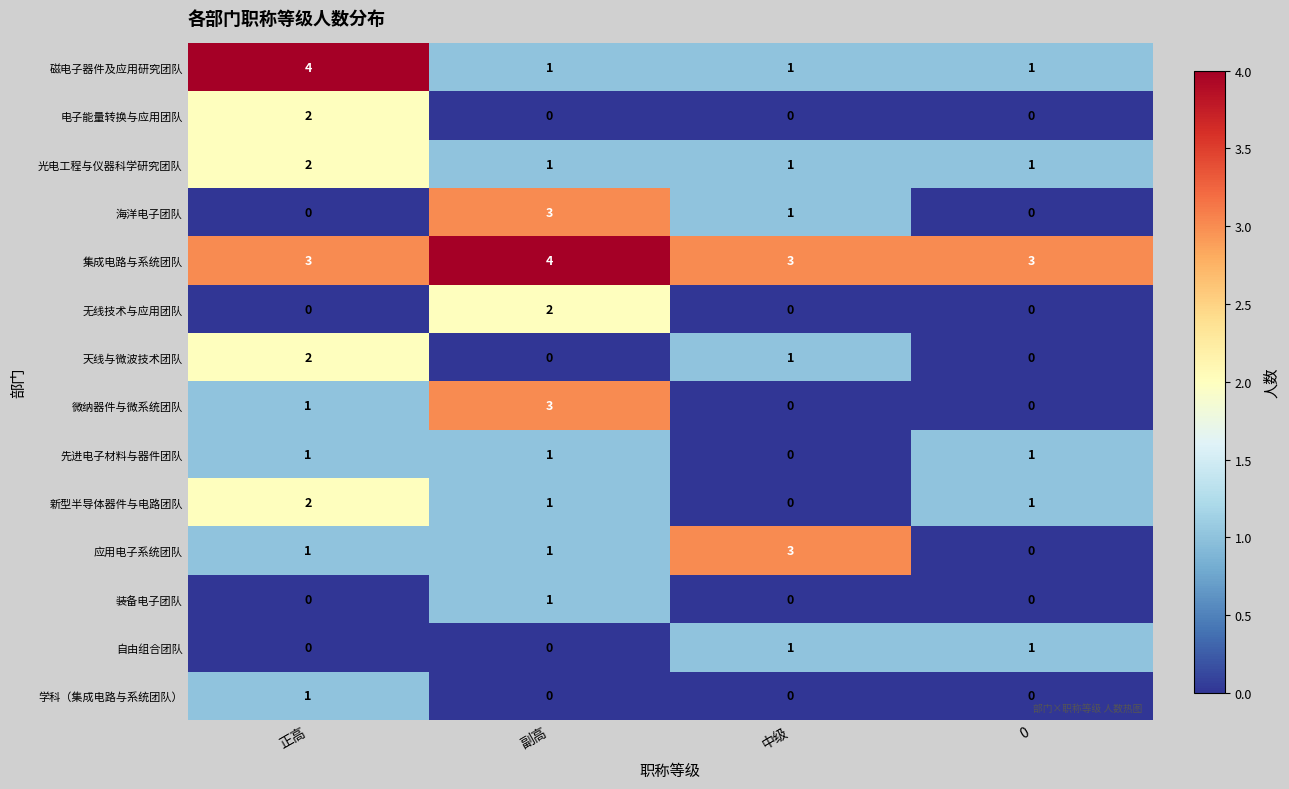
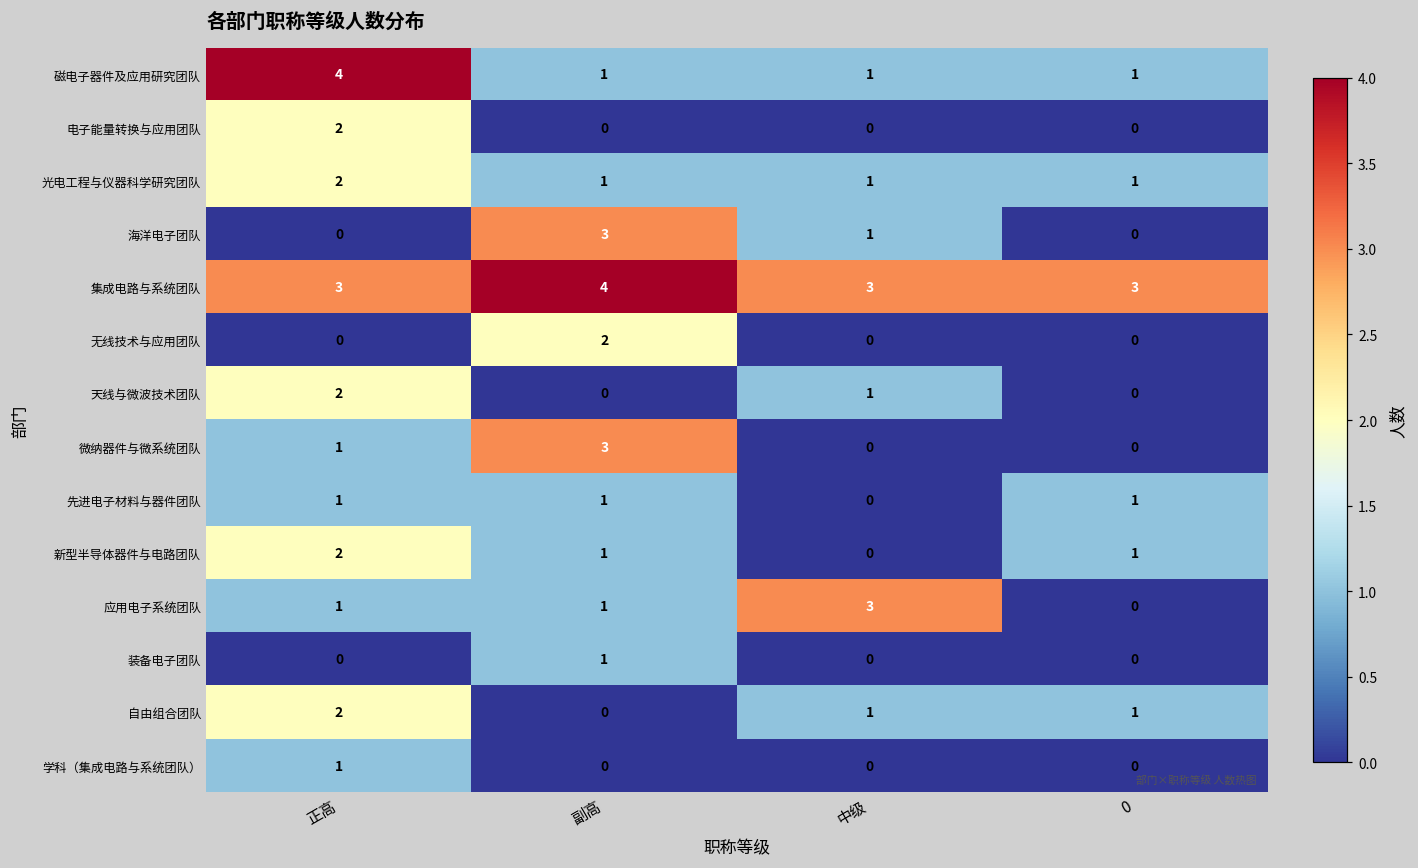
自由组合团队, 正高: 0 -> 2
